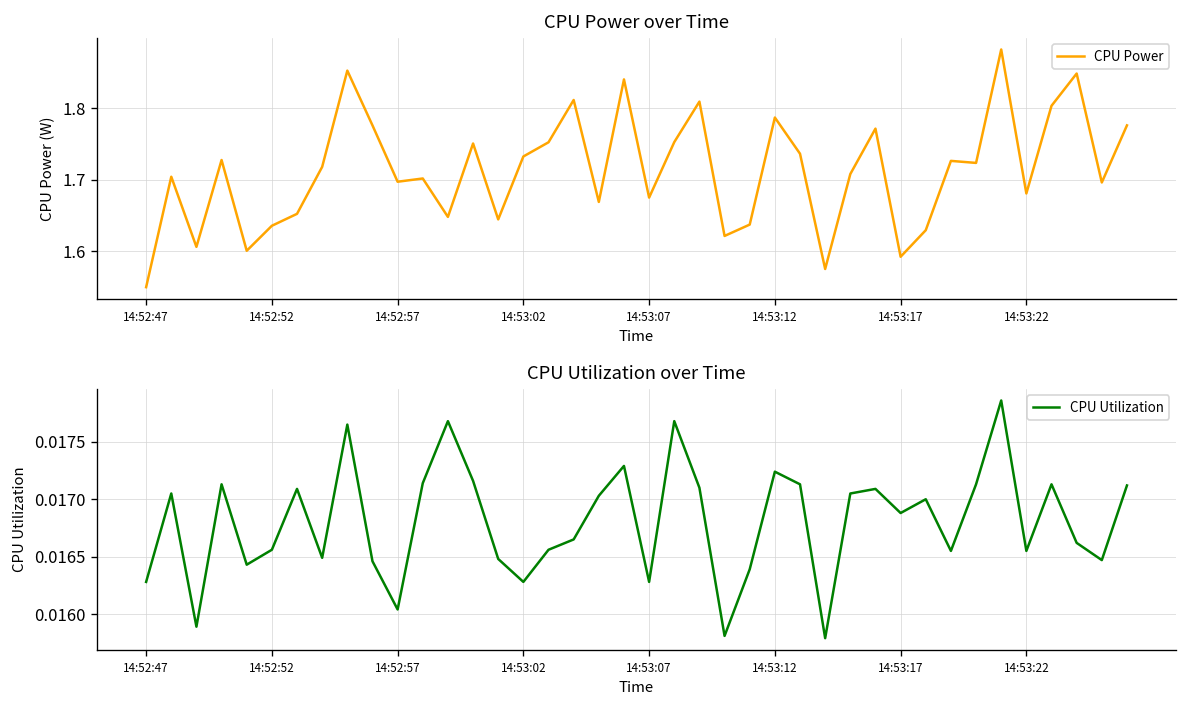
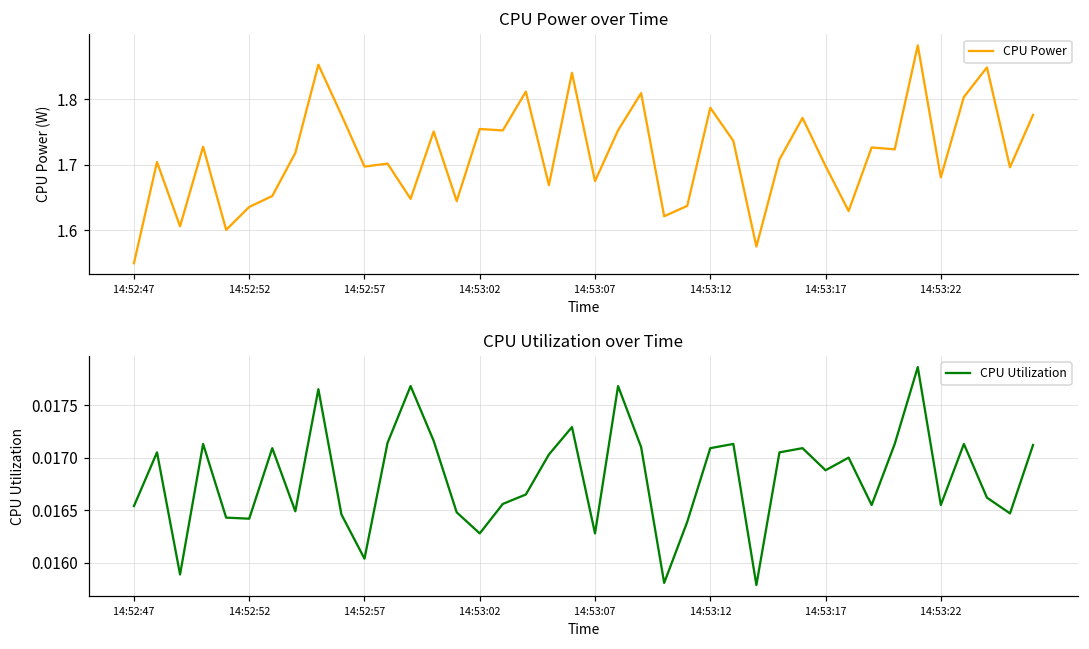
CPU Power over Time, 14:53:02: 1.73 -> 1.75
CPU Power over Time, 14:53:17: 1.59 -> 1.70
CPU Utilization over Time, 14:52:47: 0.0163 -> 0.0165
CPU Utilization over Time, 14:52:52: 0.0166 -> 0.0164
CPU Utilization over Time, 14:53:12: 0.0172 -> 0.0171
